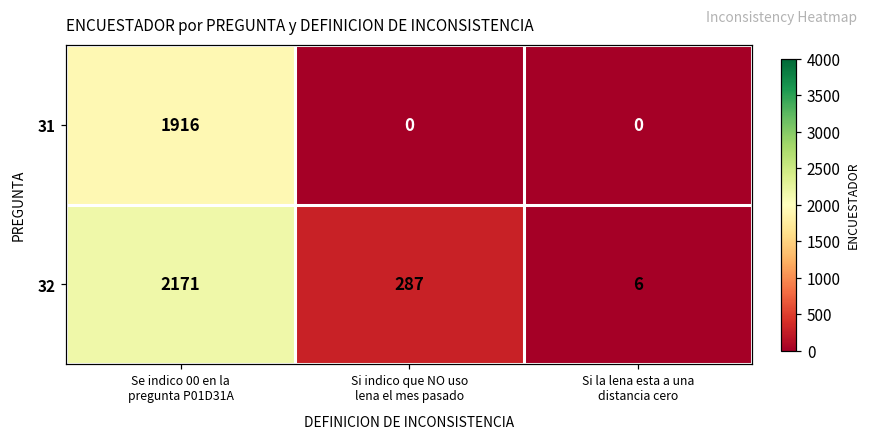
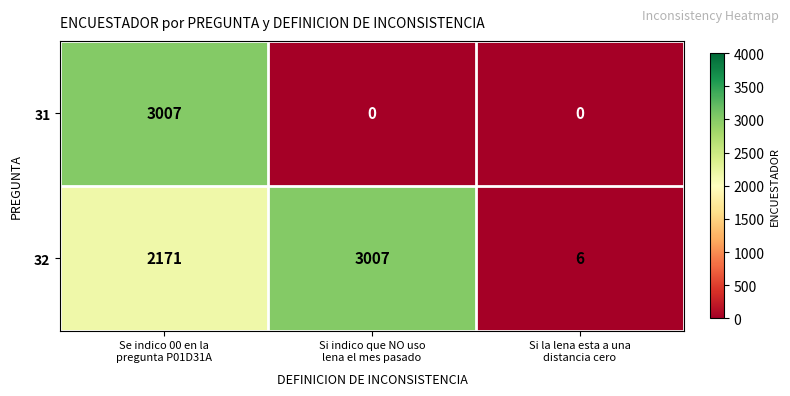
31, Se indico 00 en la pregunta P01D31A: 1916 -> 3007
32, Si indico que NO uso lena el mes pasado: 287 -> 3007
